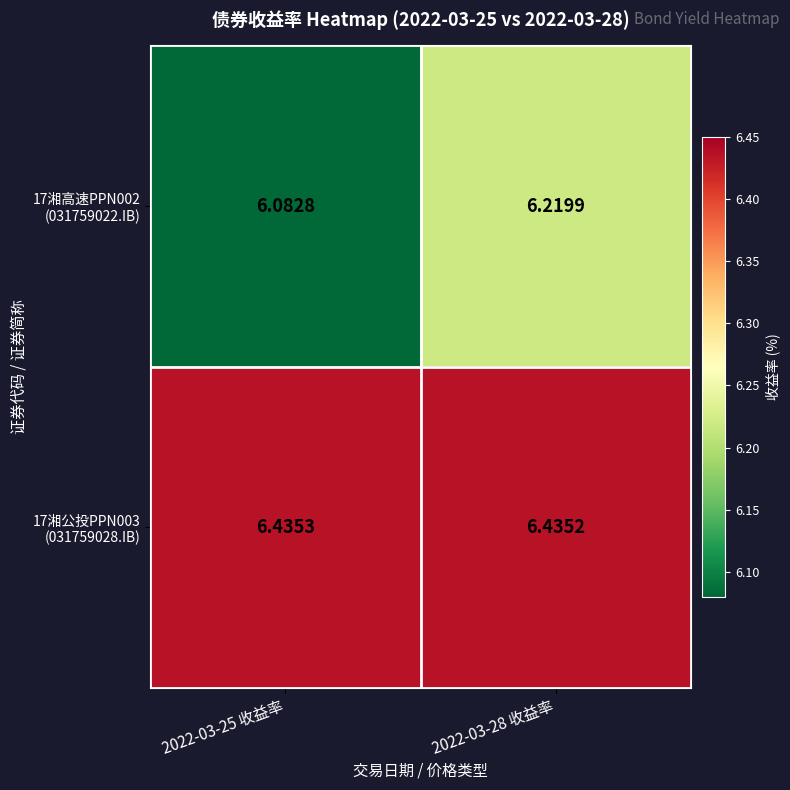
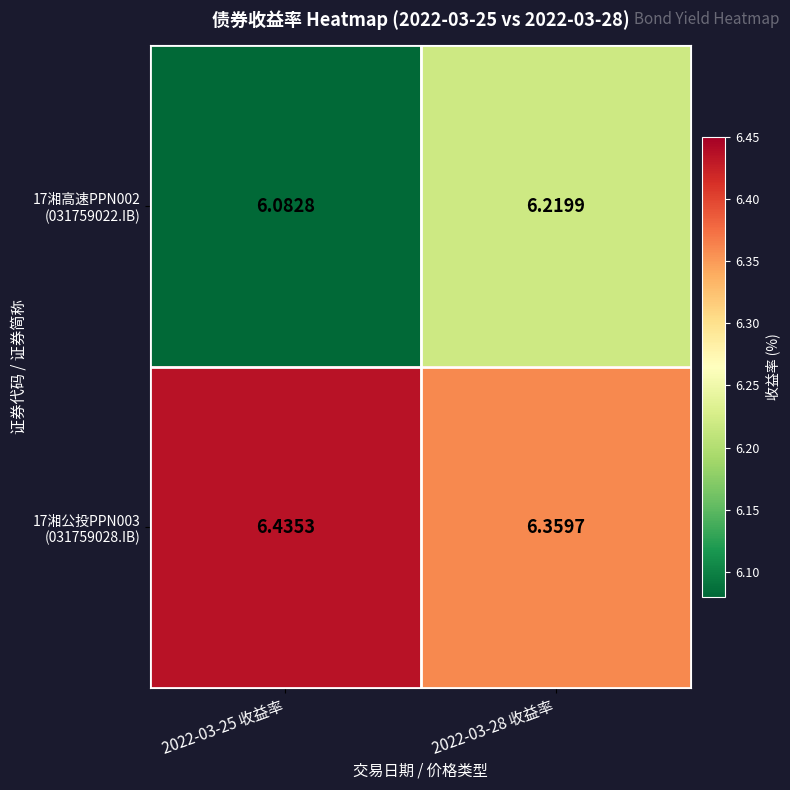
17湘公投PPN003 (031759028.IB), 2022-03-28 收益率: 6.4352 -> 6.3597
